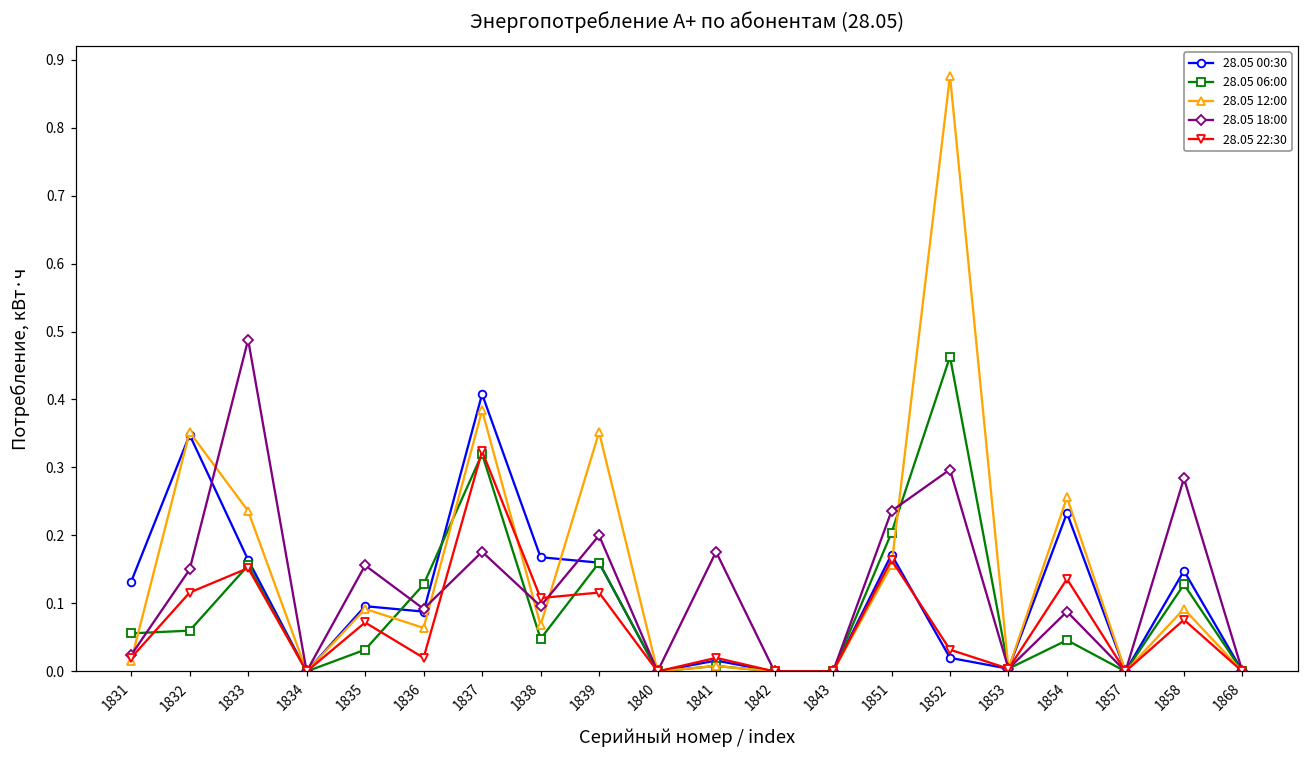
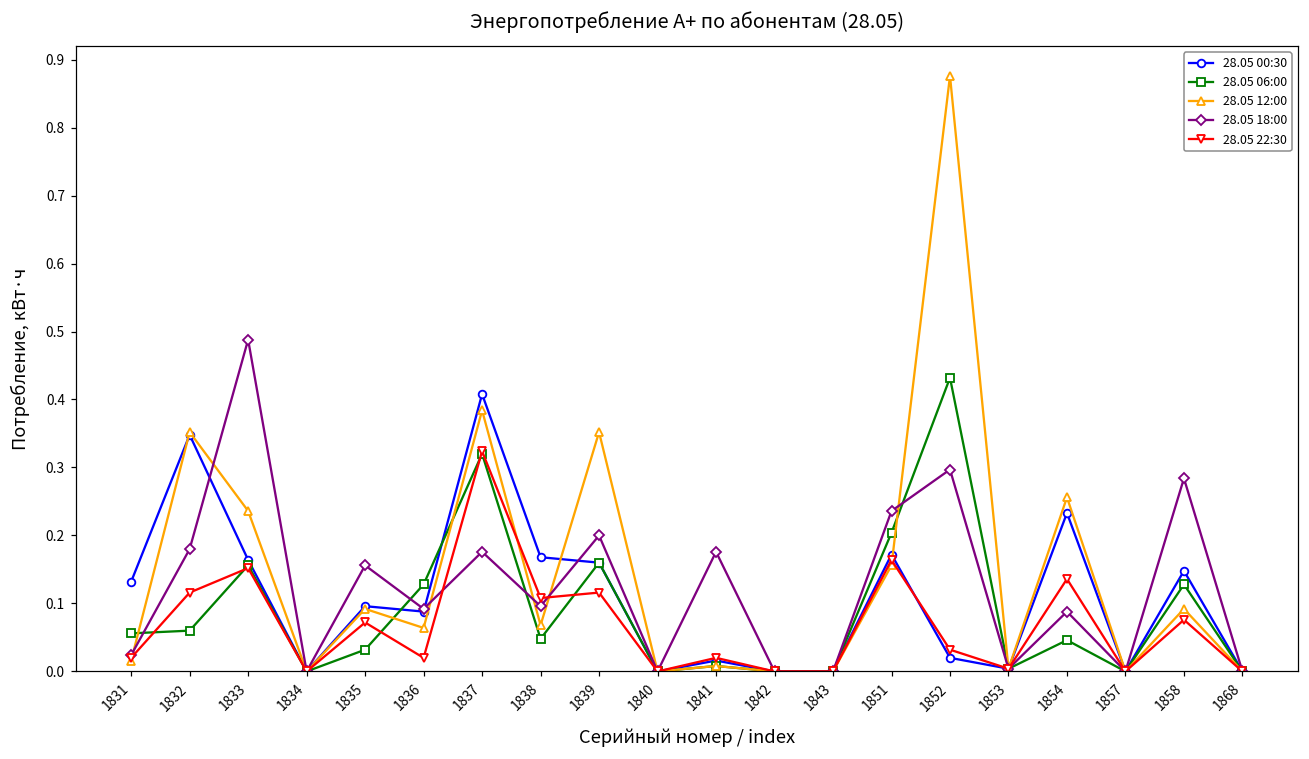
28.05 18:00, 1832: 0.15 -> 0.18
28.05 06:00, 1852: 0.46 -> 0.43
